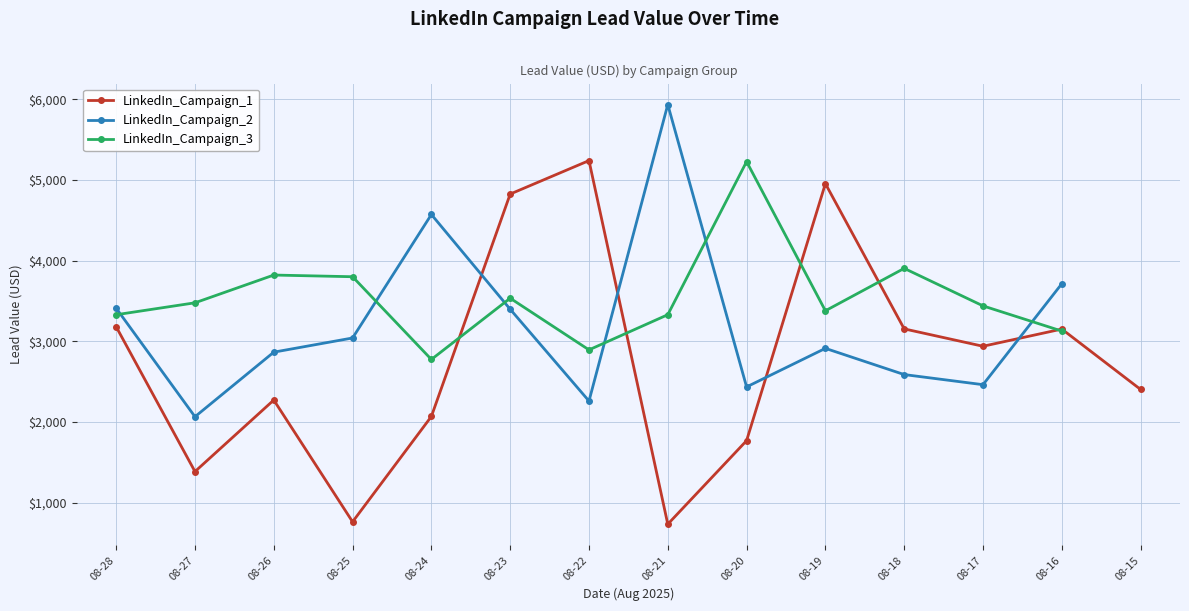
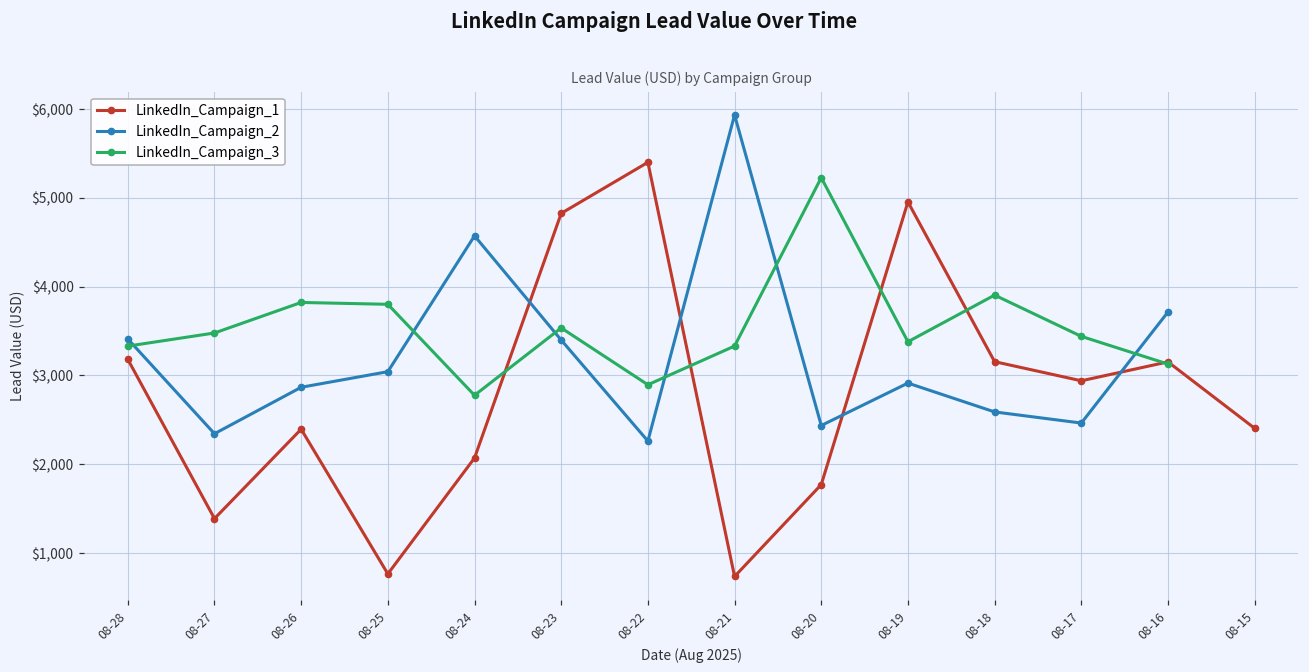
LinkedIn_Campaign_2, 08-27: $2,100 -> $2,300
LinkedIn_Campaign_1, 08-26: $2,300 -> $2,400
LinkedIn_Campaign_1, 08-22: $5,200 -> $5,400
